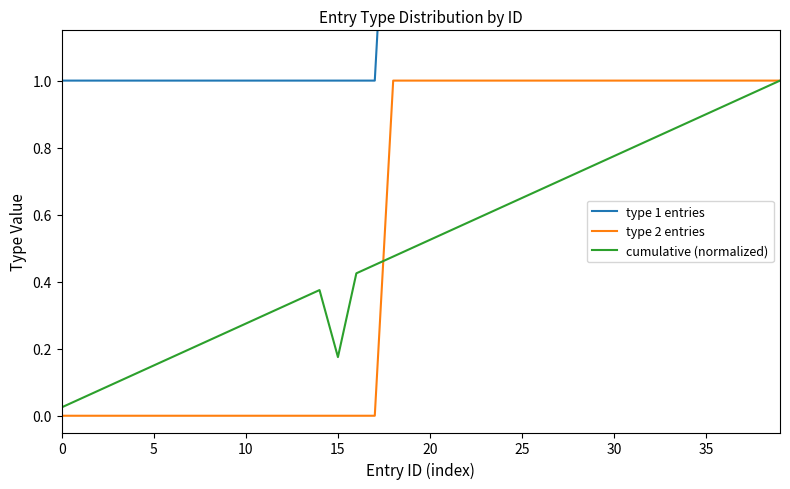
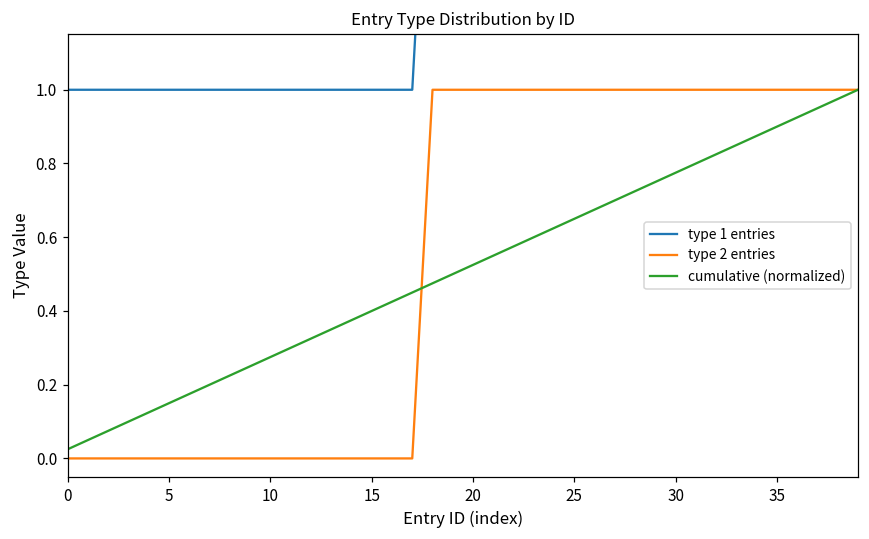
cumulative (normalized), 15: 0.18 -> 0.40
